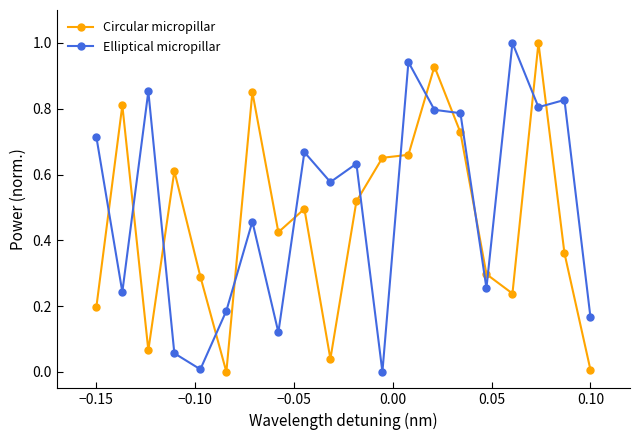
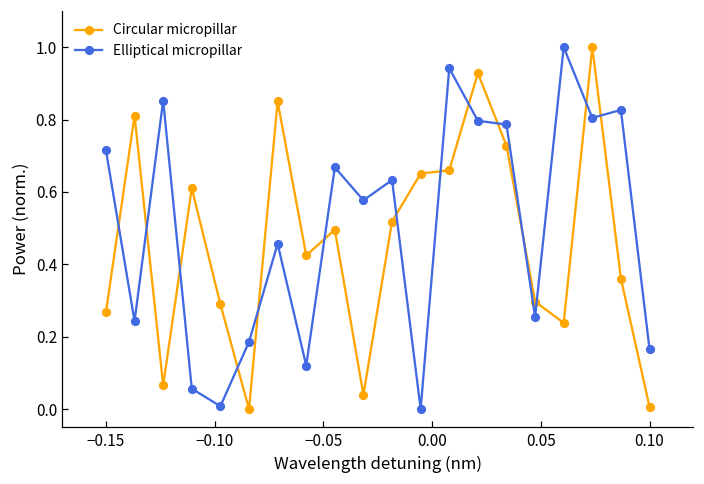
Circular micropillar, −0.15: 0.20 -> 0.27
